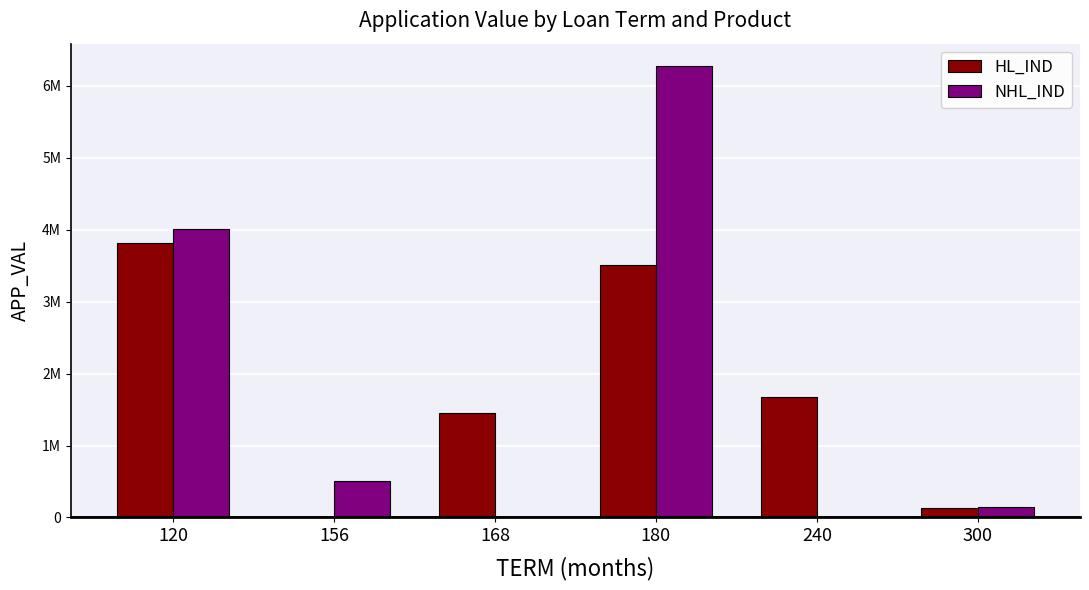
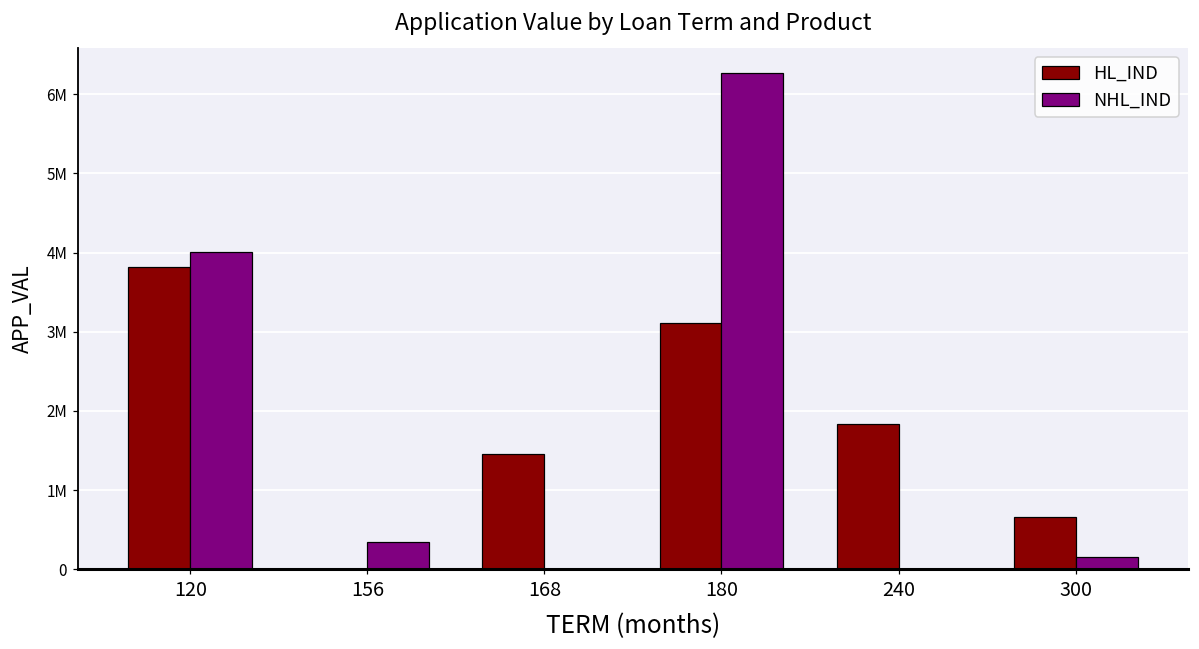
NHL_IND, 156: 500000 -> 300000
HL_IND, 180: 3500000 -> 3100000
HL_IND, 240: 1700000 -> 1800000
HL_IND, 300: 100000 -> 700000
